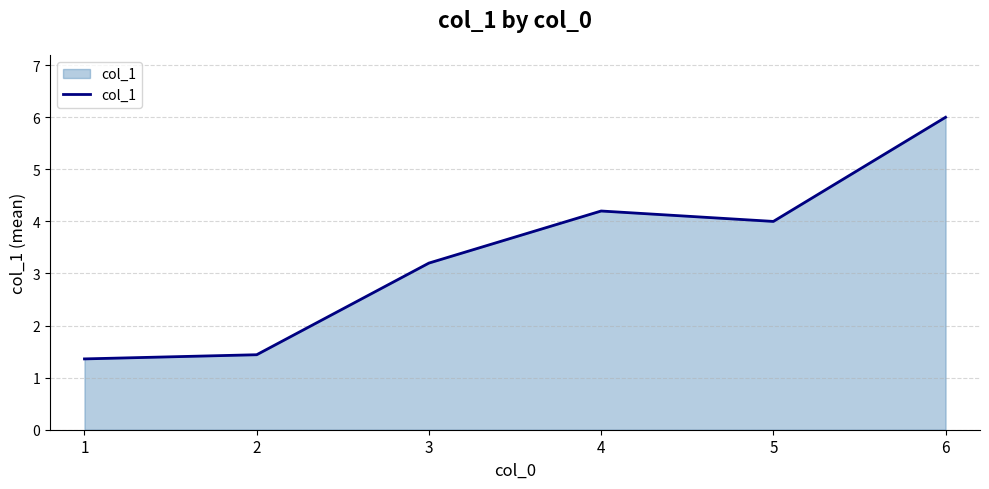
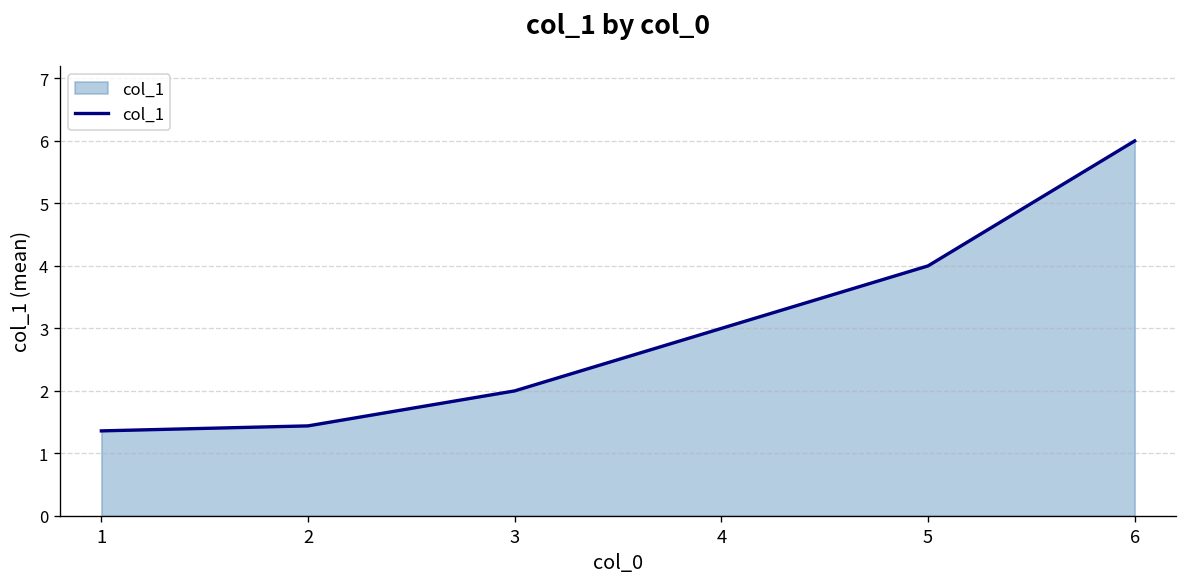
3: 3.2 -> 2.0
4: 4.2 -> 3.0
